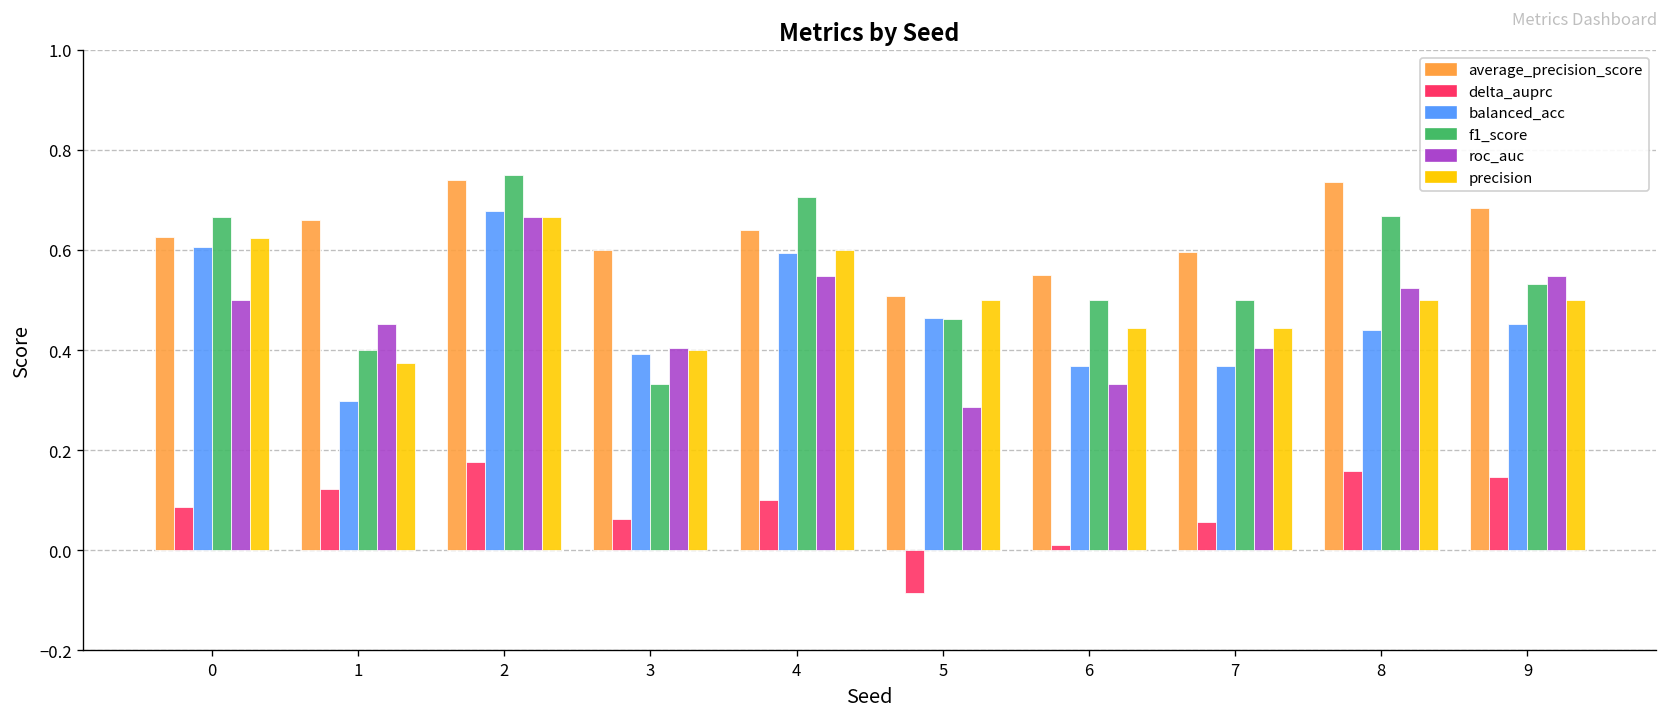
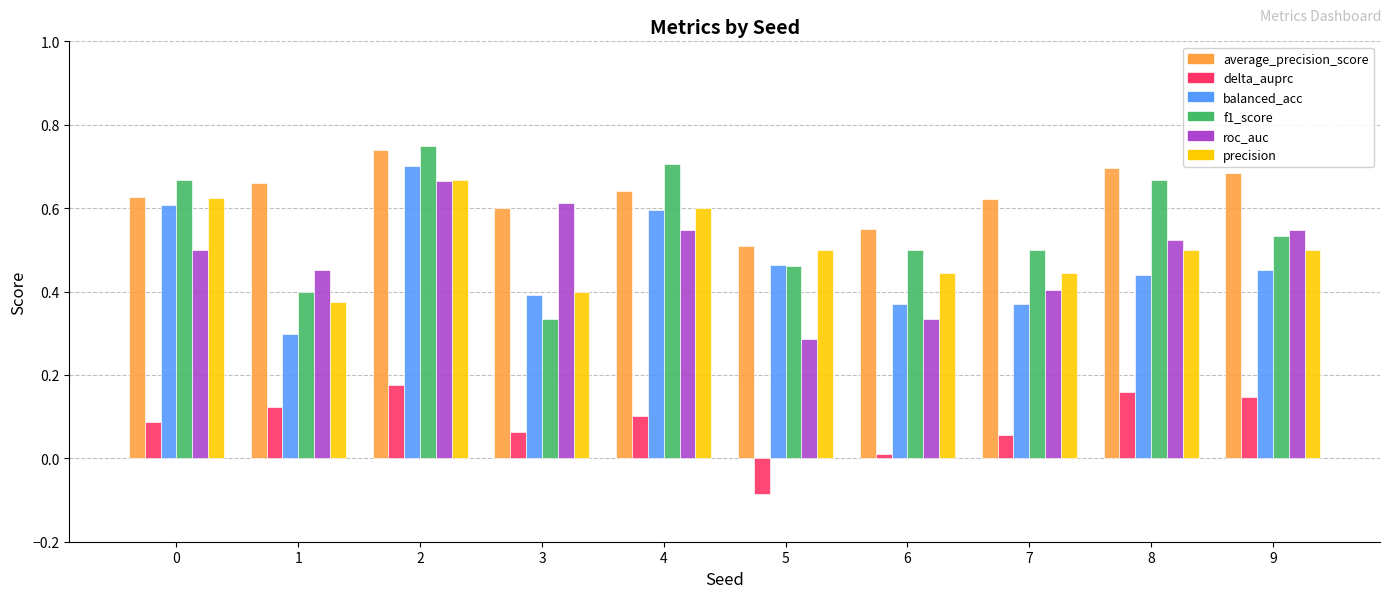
balanced_acc, 2: 0.68 -> 0.70
roc_auc, 3: 0.40 -> 0.61
average_precision_score, 7: 0.60 -> 0.62
average_precision_score, 8: 0.74 -> 0.70
